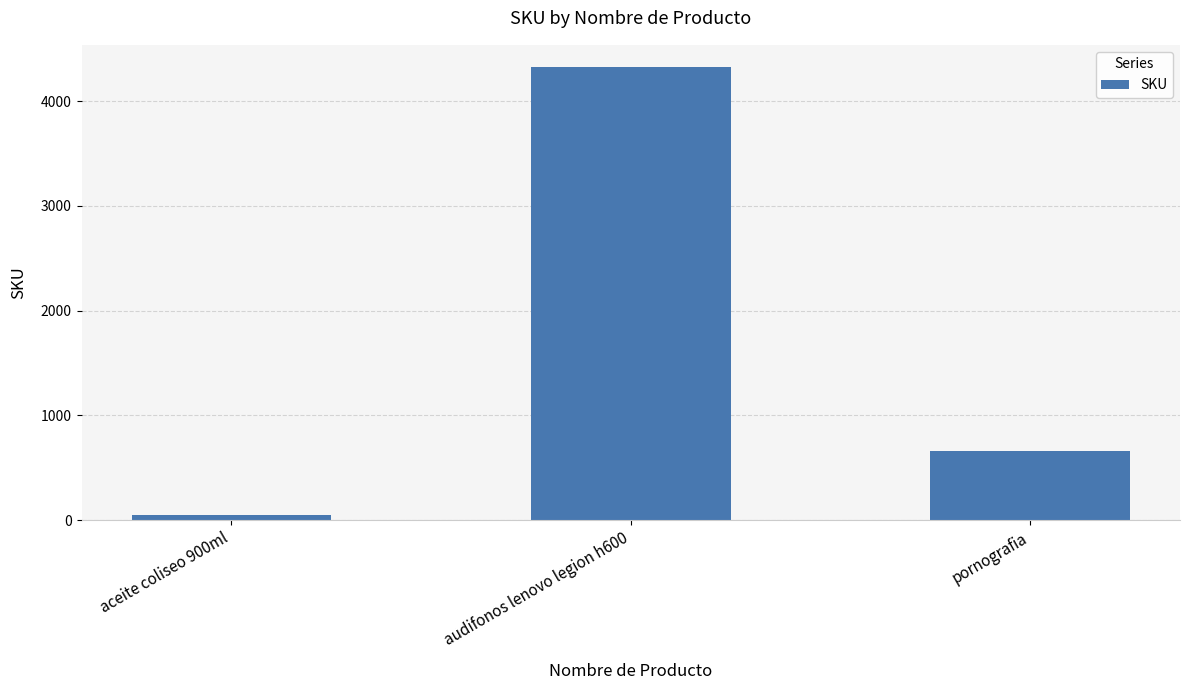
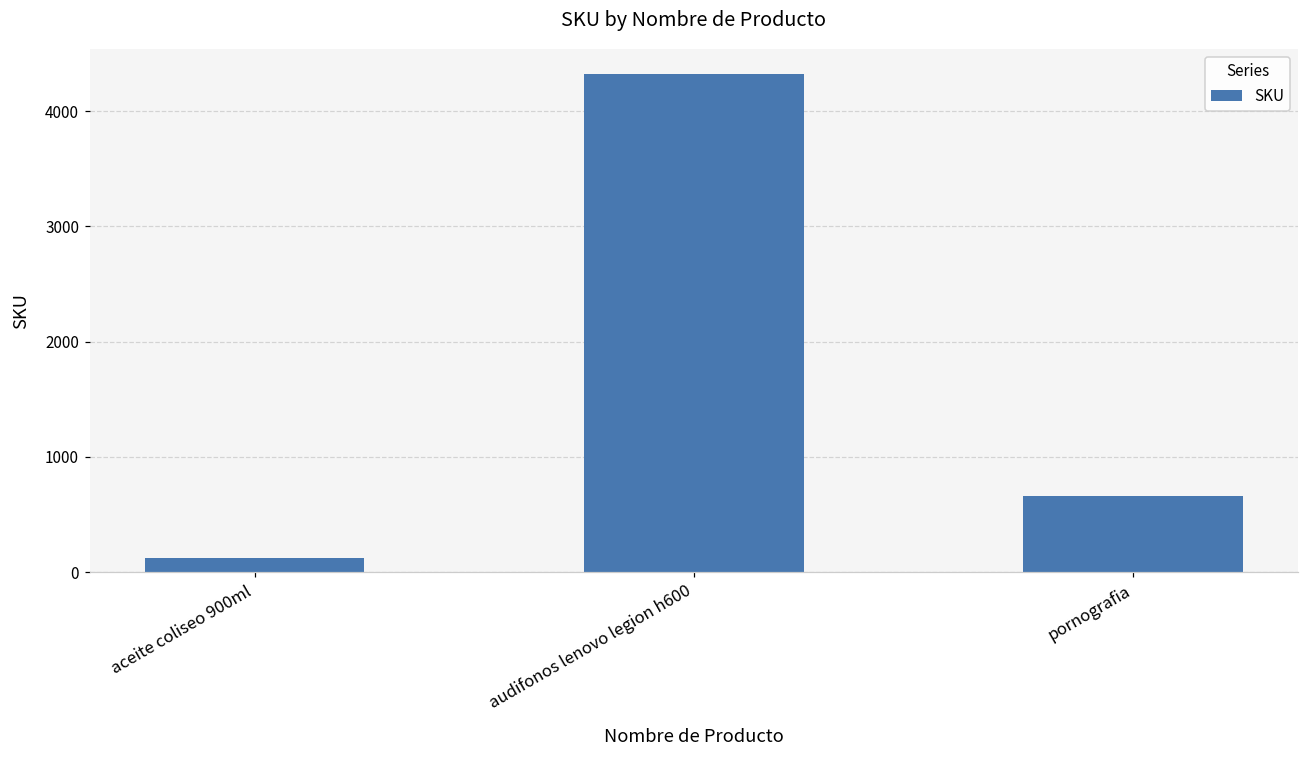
aceite coliseo 900ml: 50 -> 120
